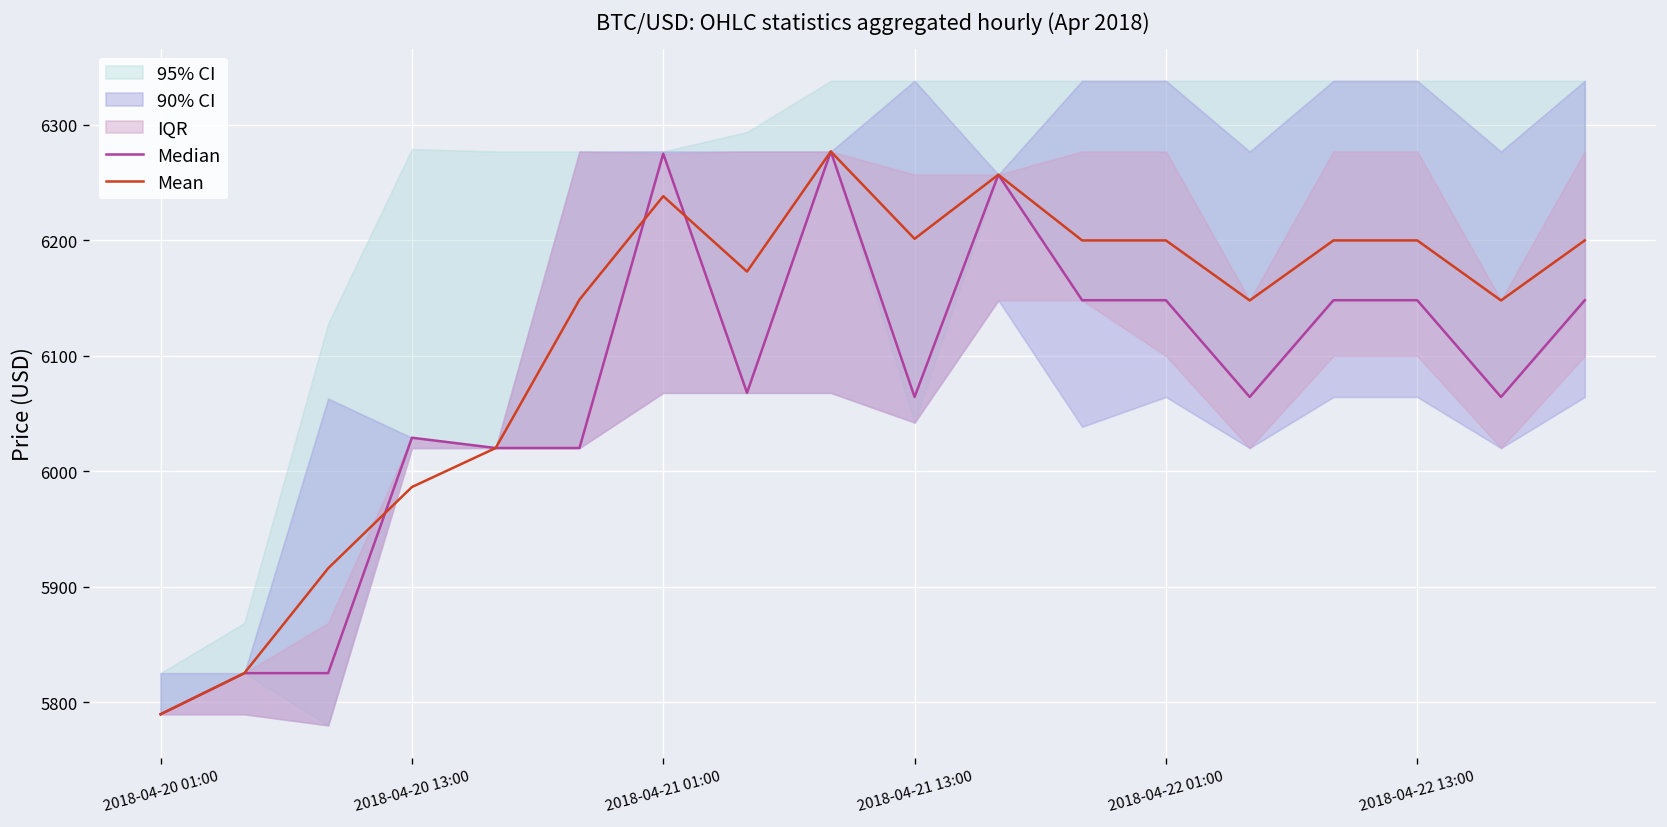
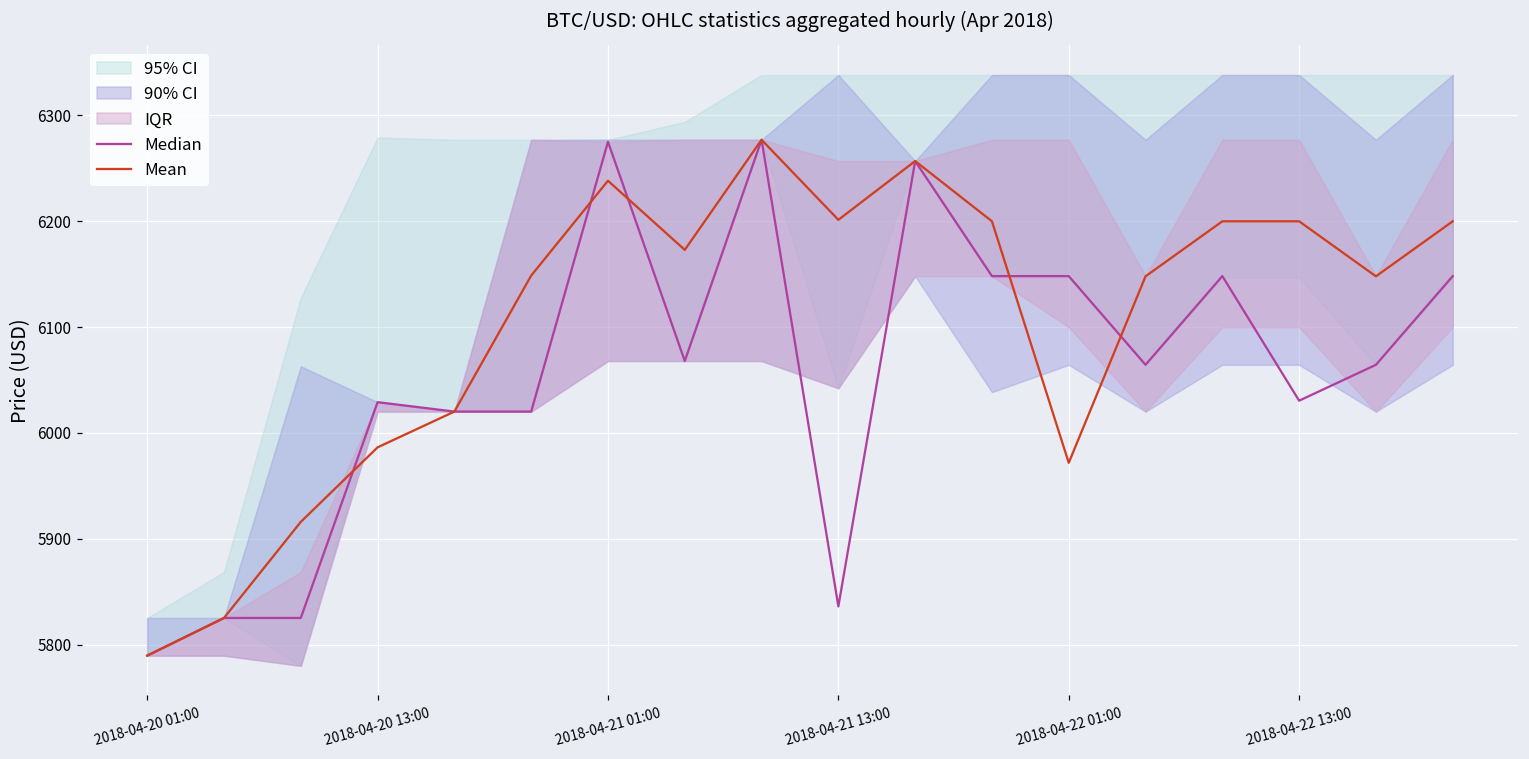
Median, 2018-04-21 13:00: 6060 -> 5840
Mean, 2018-04-22 01:00: 6200 -> 5970
Median, 2018-04-22 13:00: 6150 -> 6030
